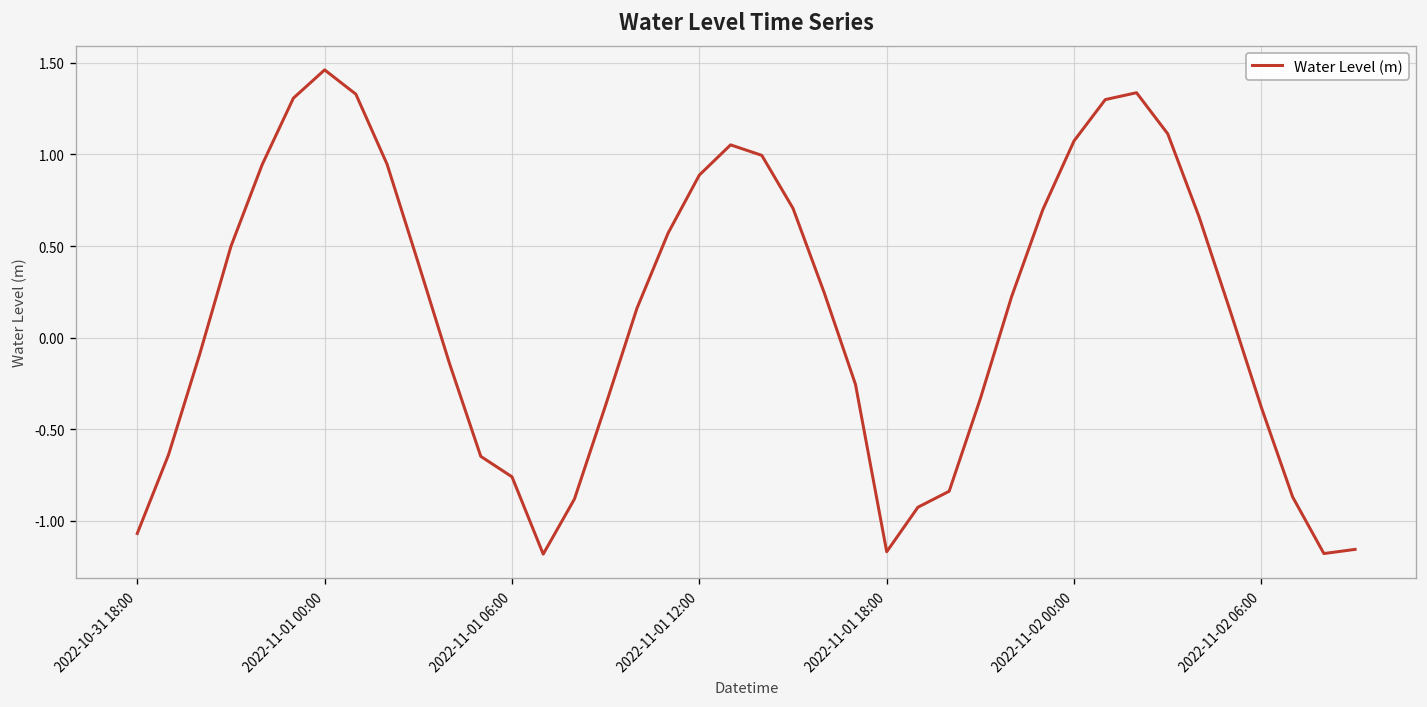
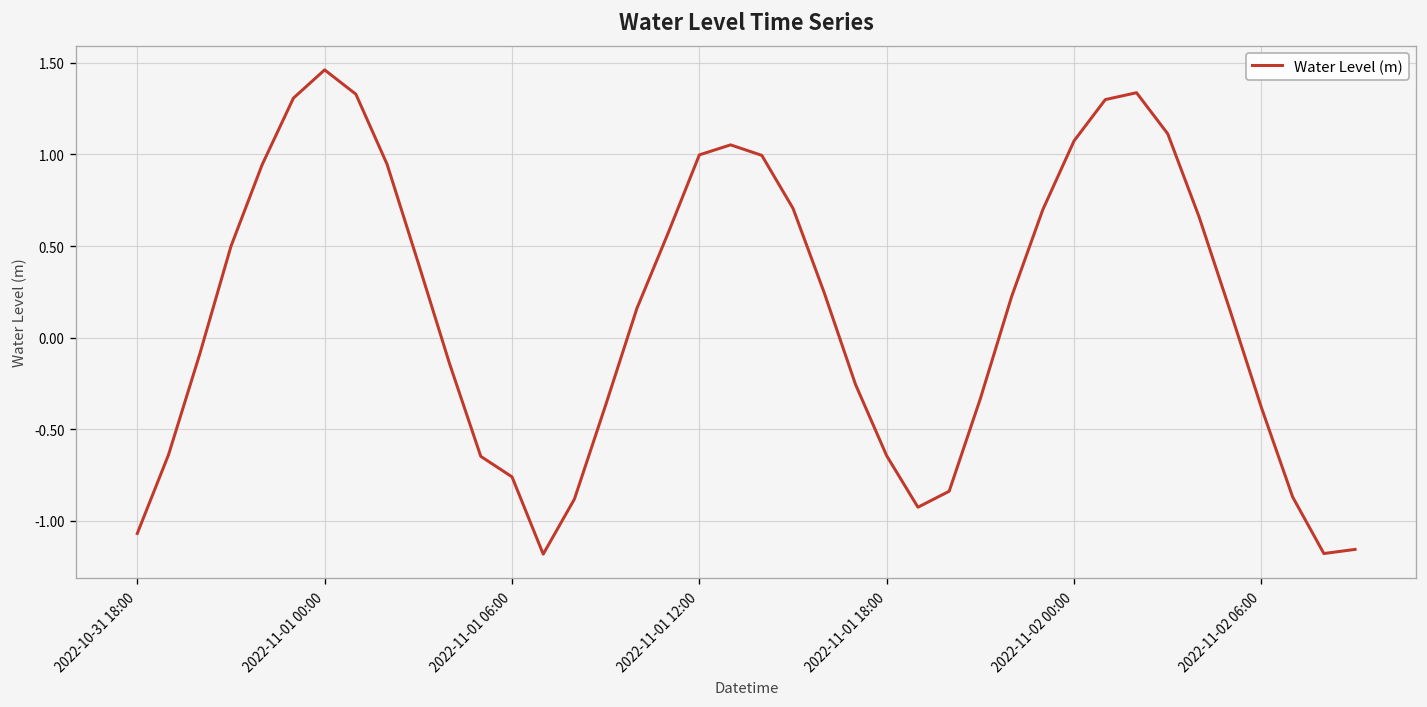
2022-11-01 12:00: 0.89 -> 1.00
2022-11-01 18:00: -1.17 -> -0.65
